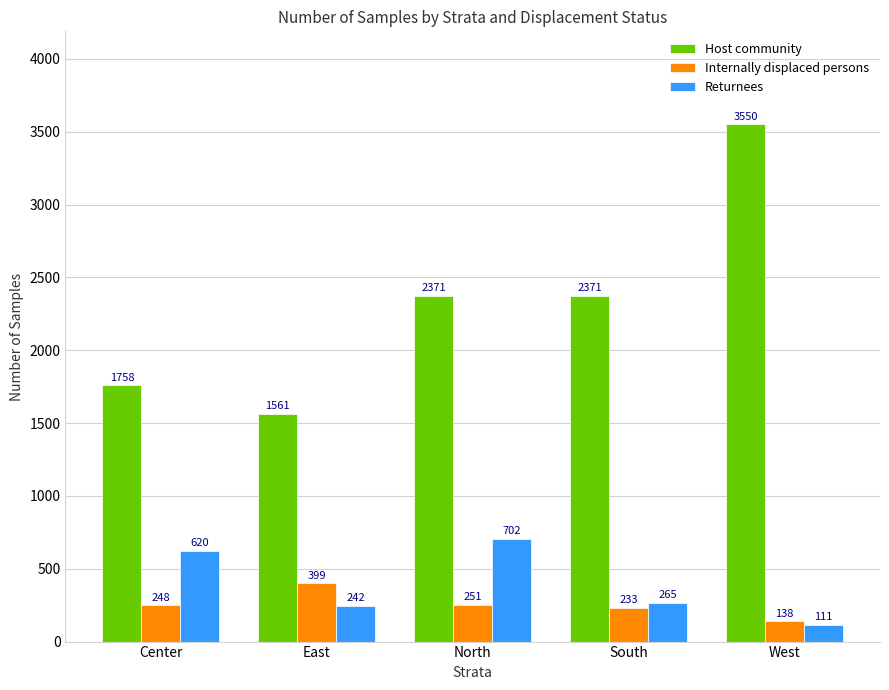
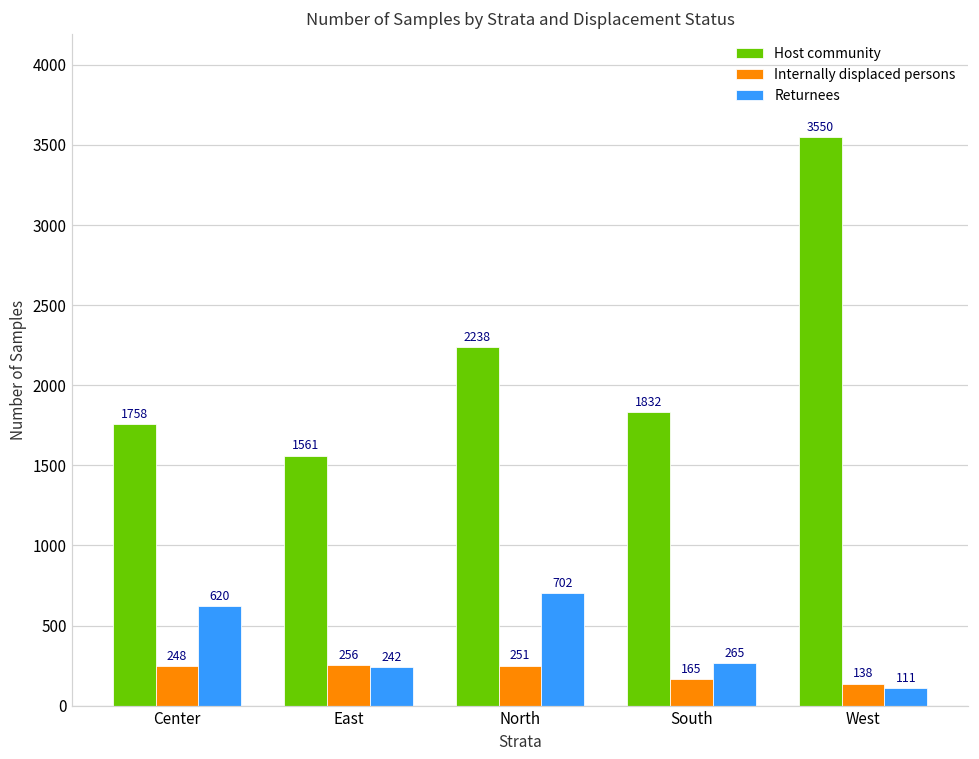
Internally displaced persons, East: 399 -> 256
Host community, North: 2371 -> 2238
Host community, South: 2371 -> 1832
Internally displaced persons, South: 233 -> 165
